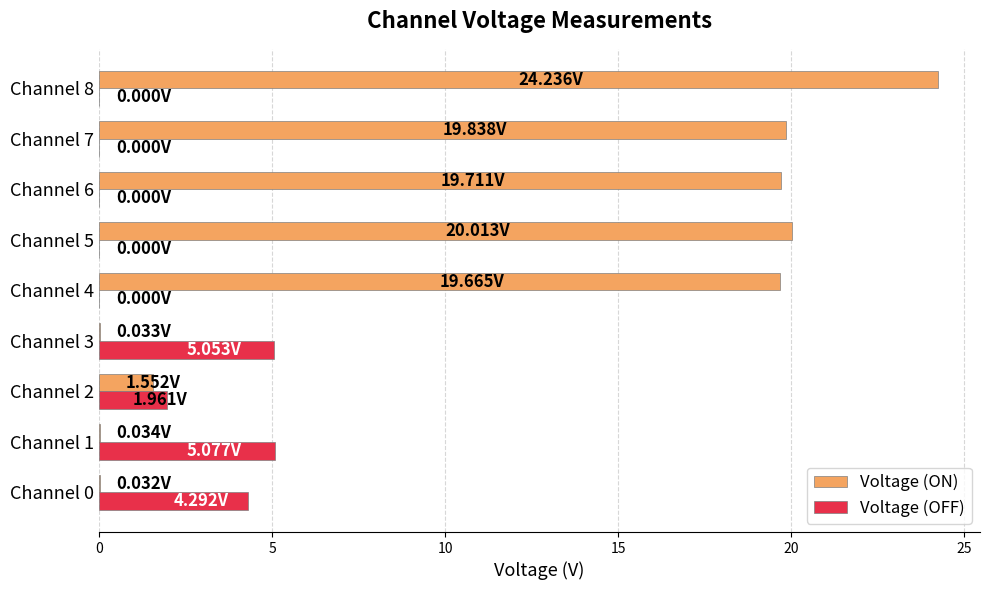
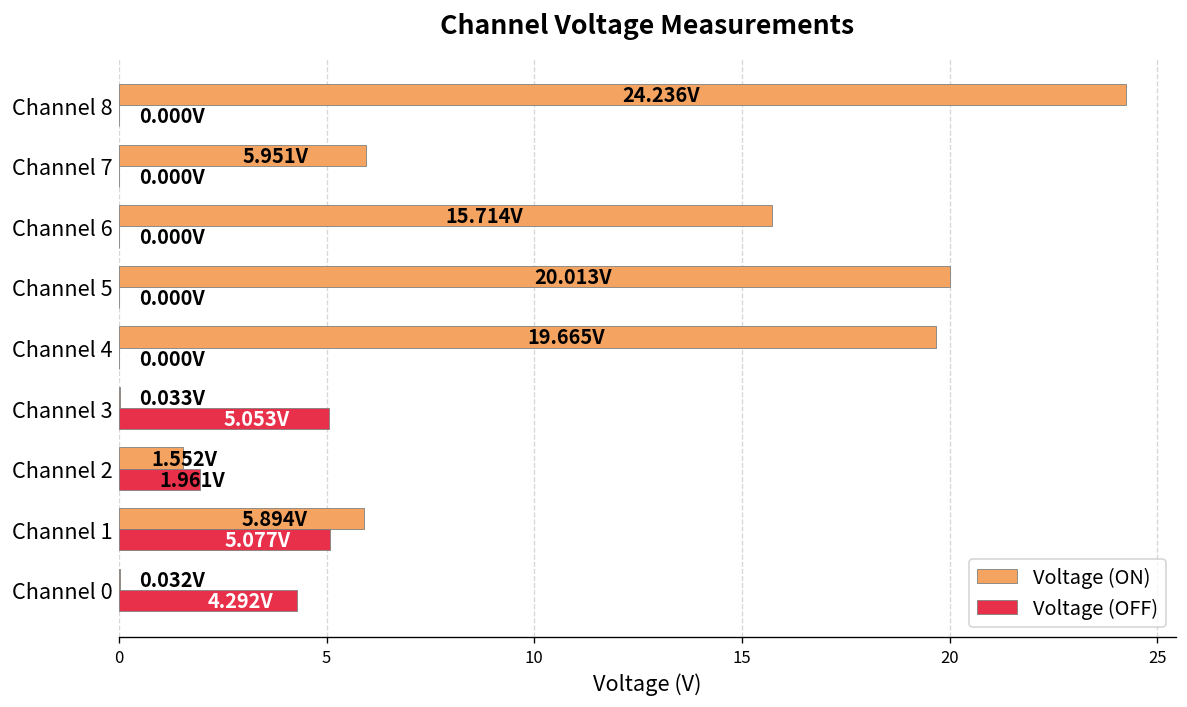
Voltage (ON), Channel 7: 19.838V -> 5.951V
Voltage (ON), Channel 6: 19.711V -> 15.714V
Voltage (ON), Channel 1: 0.034V -> 5.894V
